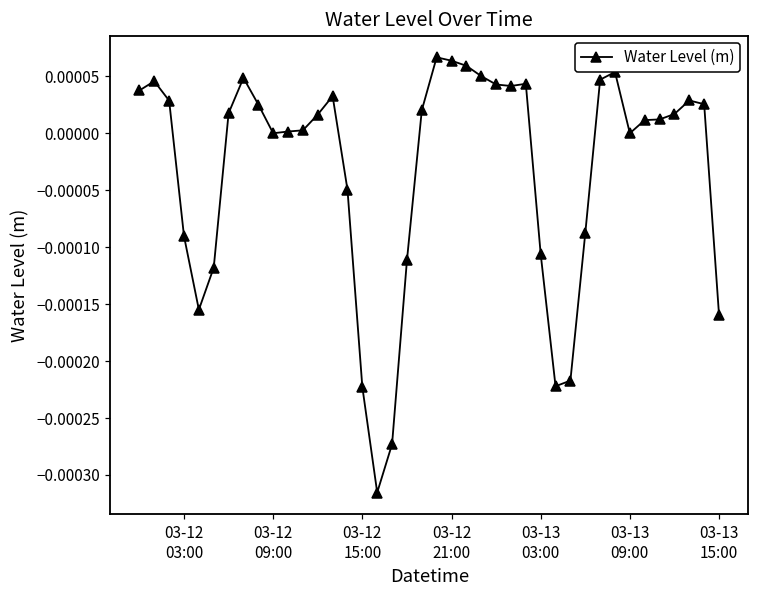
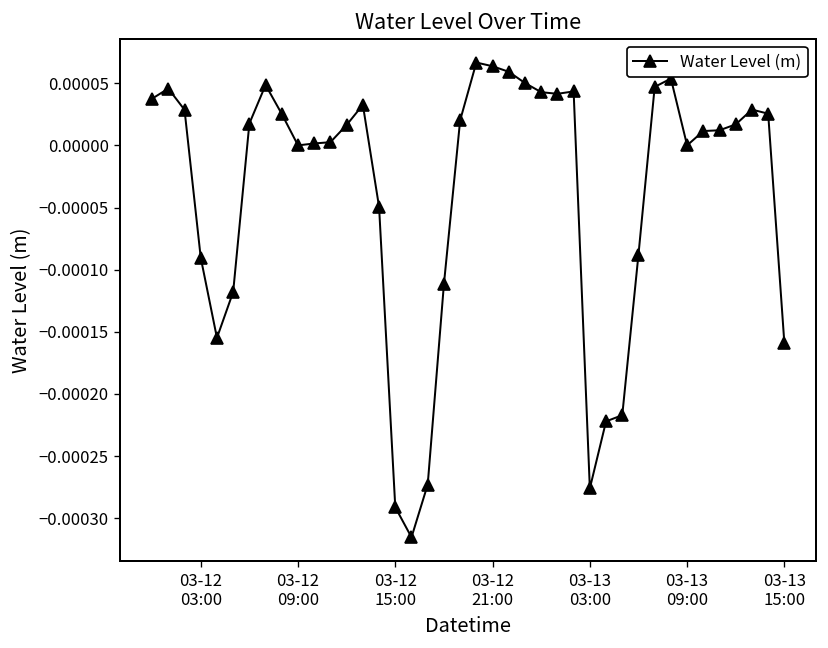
03-12 15:00: -0.000223 -> -0.000291
03-13 03:00: -0.000106 -> -0.000276
